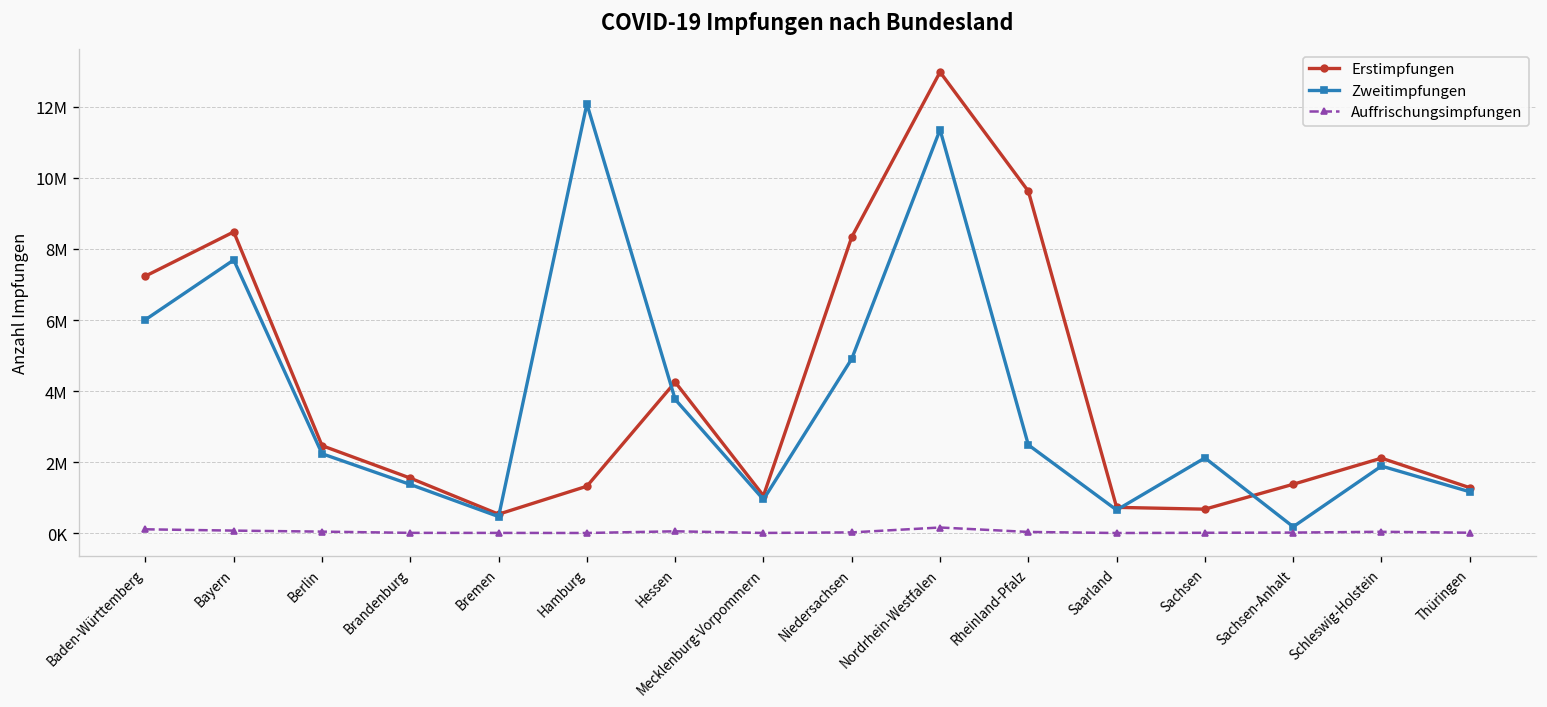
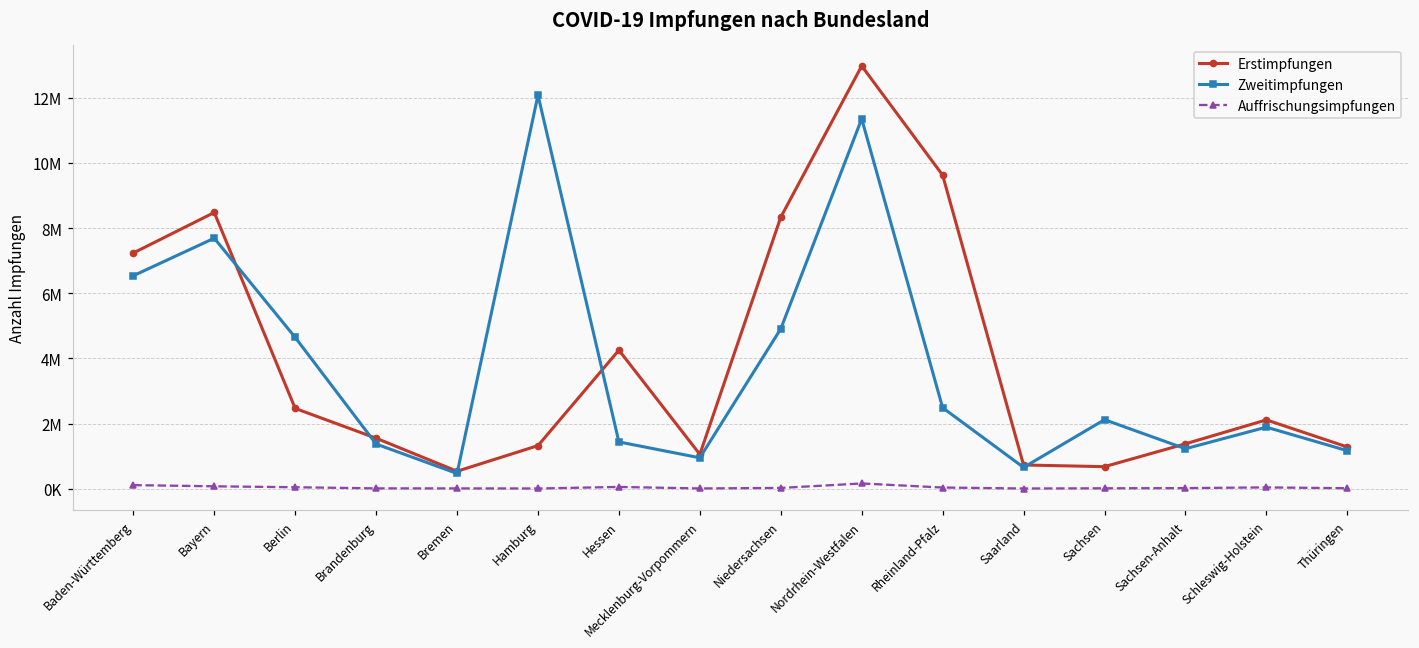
Zweitimpfungen, Baden-Württemberg: 6000000 -> 6500000
Zweitimpfungen, Berlin: 2200000 -> 4600000
Zweitimpfungen, Hessen: 3800000 -> 1400000
Zweitimpfungen, Sachsen-Anhalt: 200000 -> 1200000
